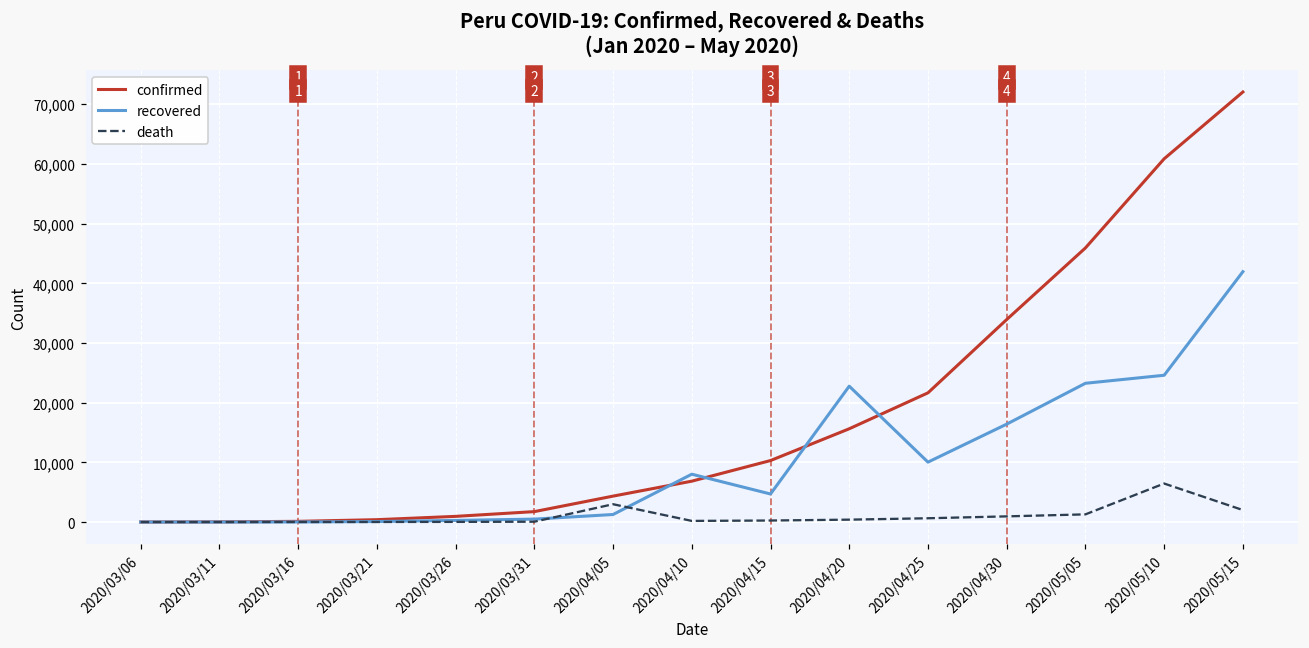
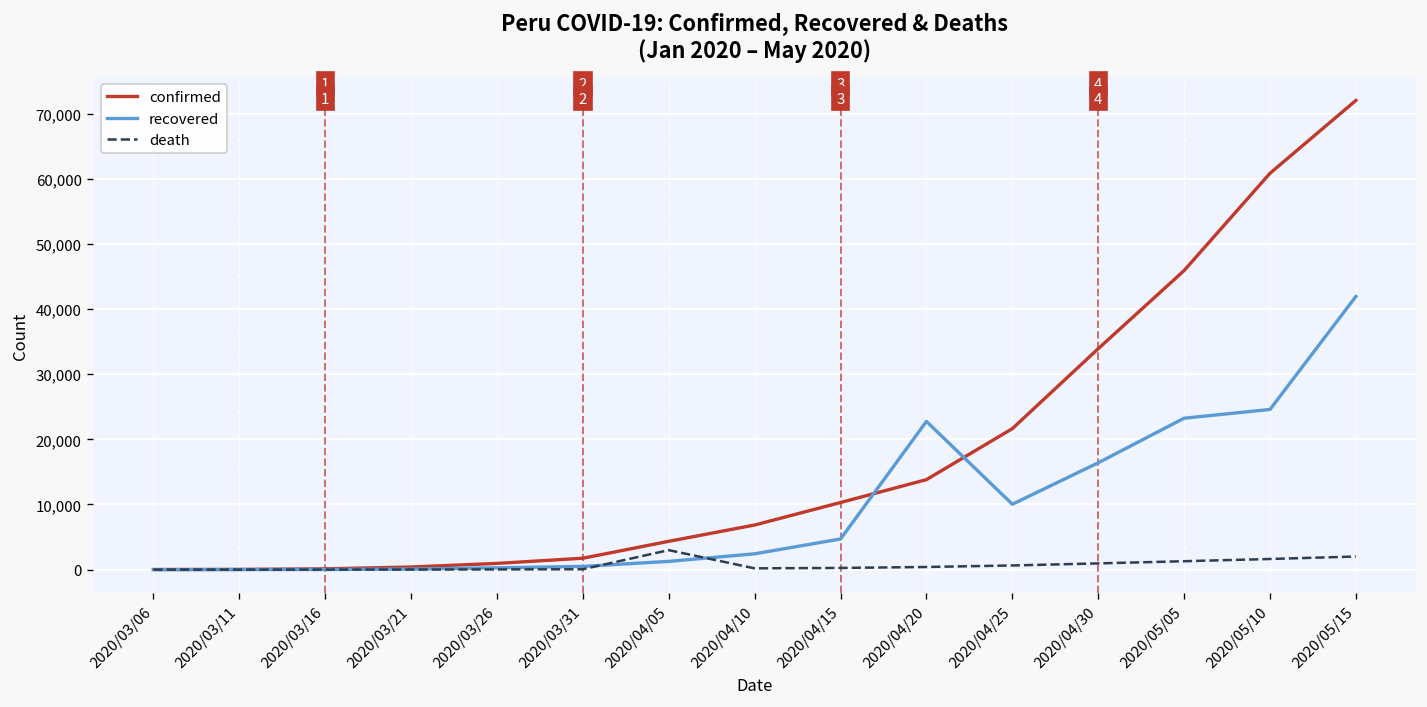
recovered, 2020/04/10: 8,000 -> 2,000
confirmed, 2020/04/20: 16,000 -> 14,000
death, 2020/05/10: 6,000 -> 2,000
